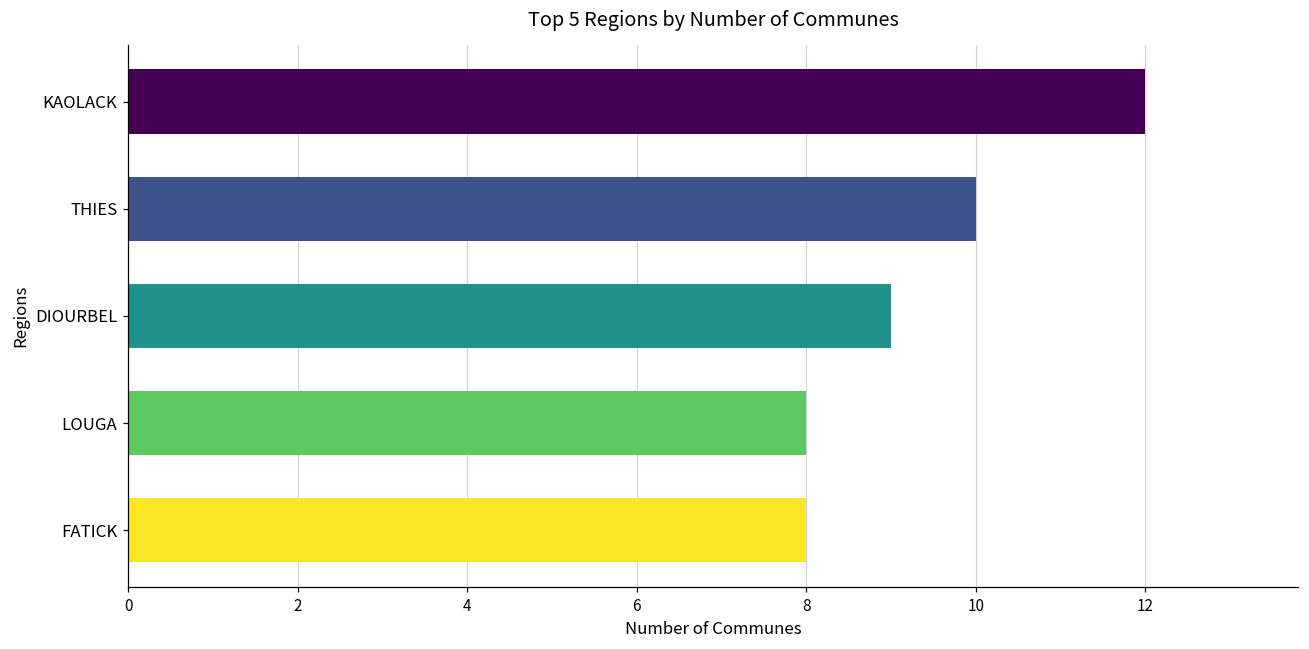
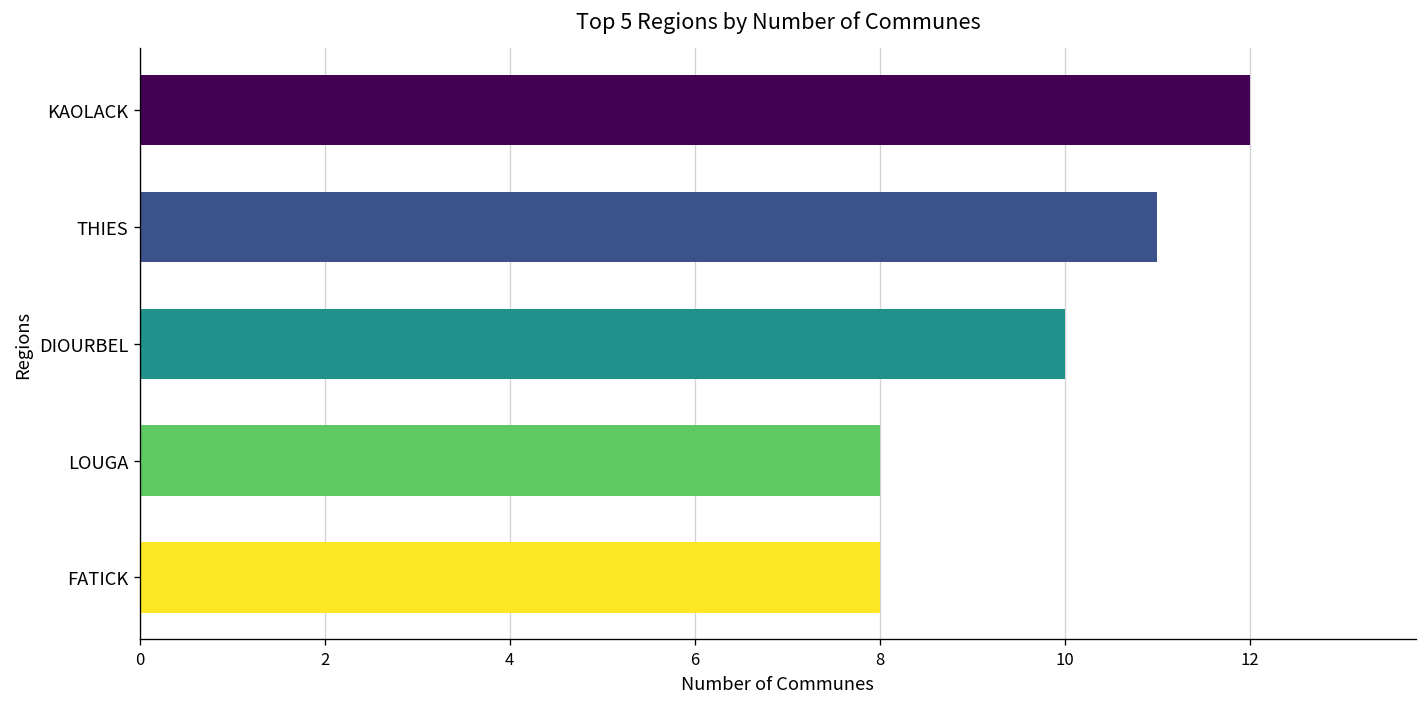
THIES: 10 -> 11
DIOURBEL: 9 -> 10
